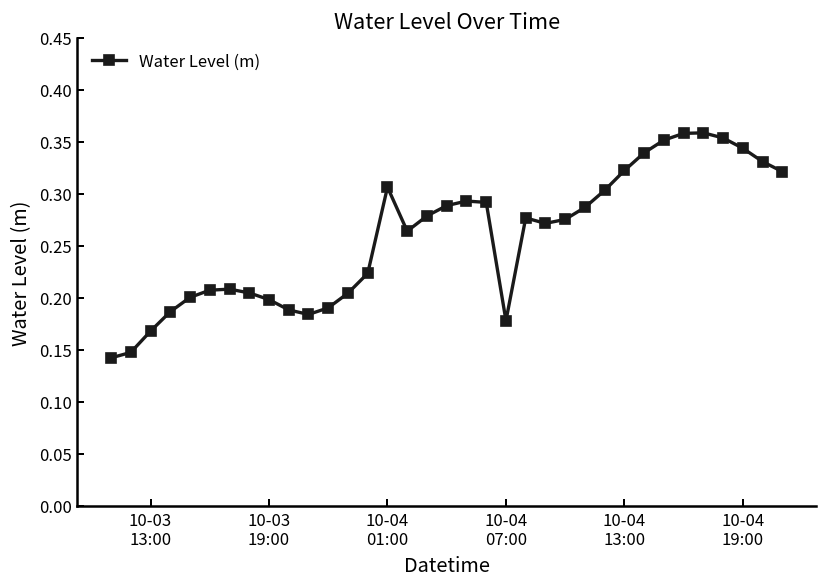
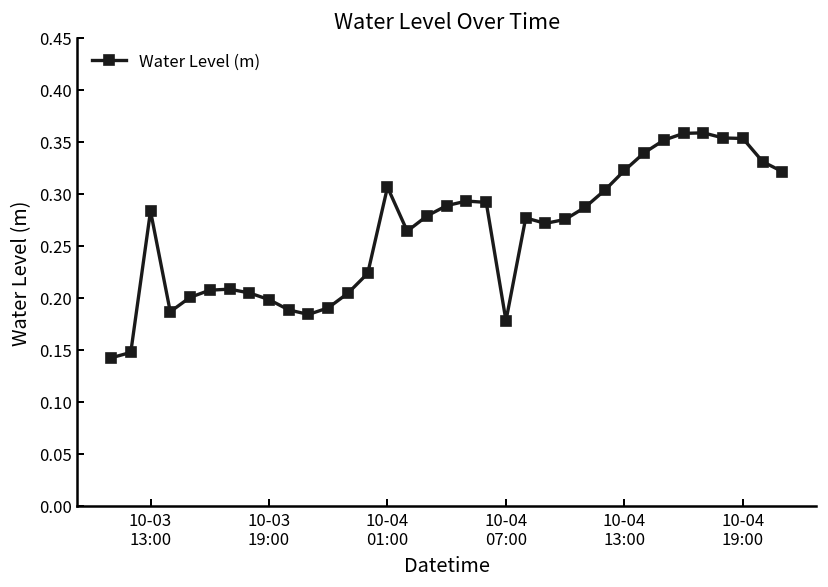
10-03 13:00: 0.17 -> 0.28
10-04 19:00: 0.34 -> 0.35
